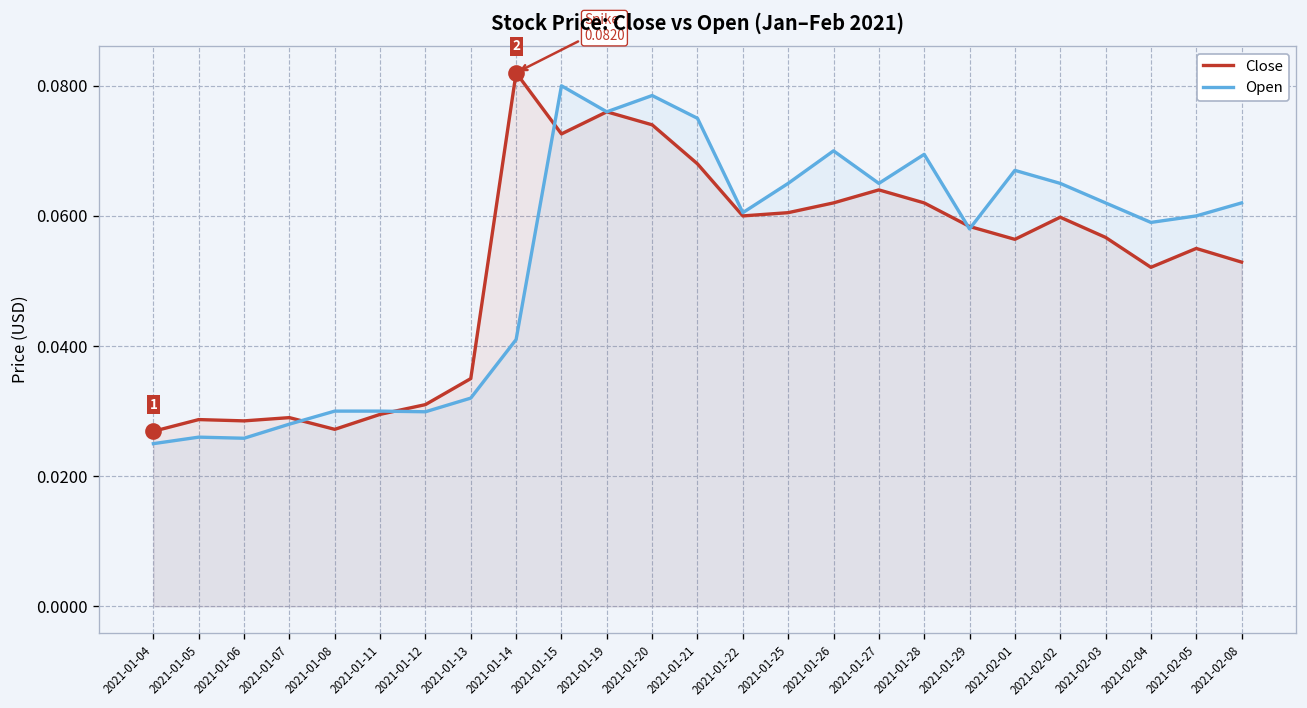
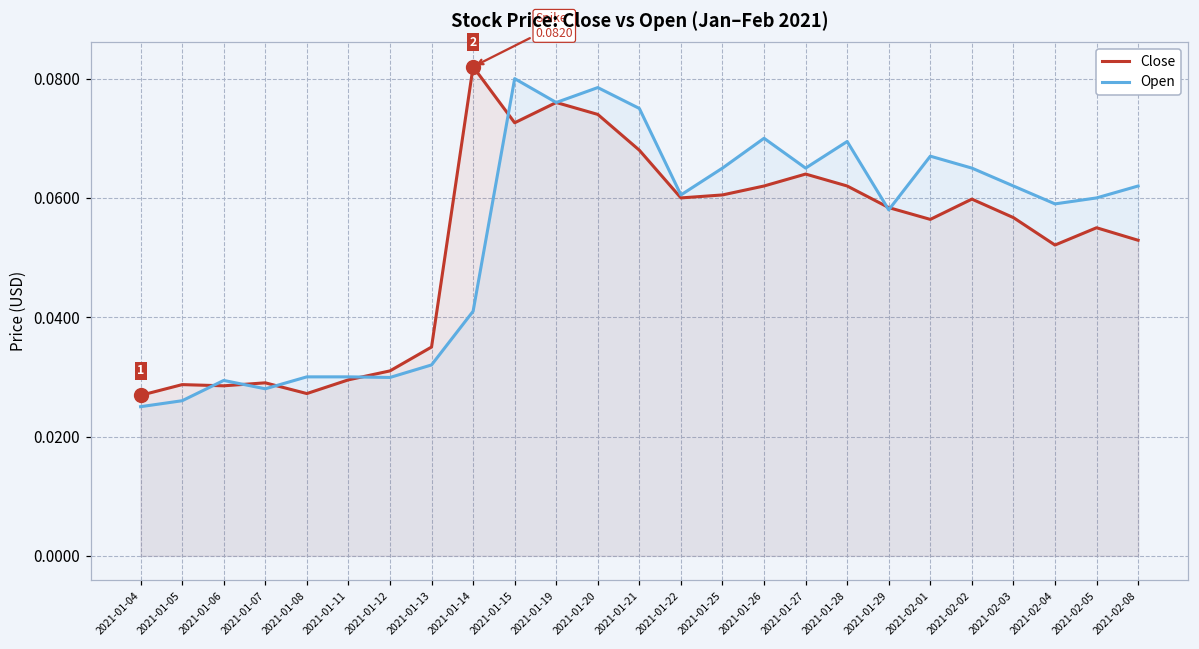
Open, 2021-01-06: 0.026 -> 0.029
